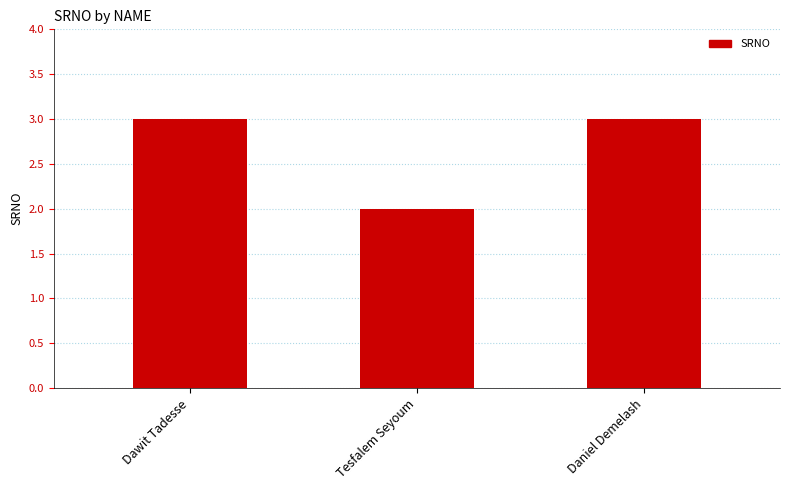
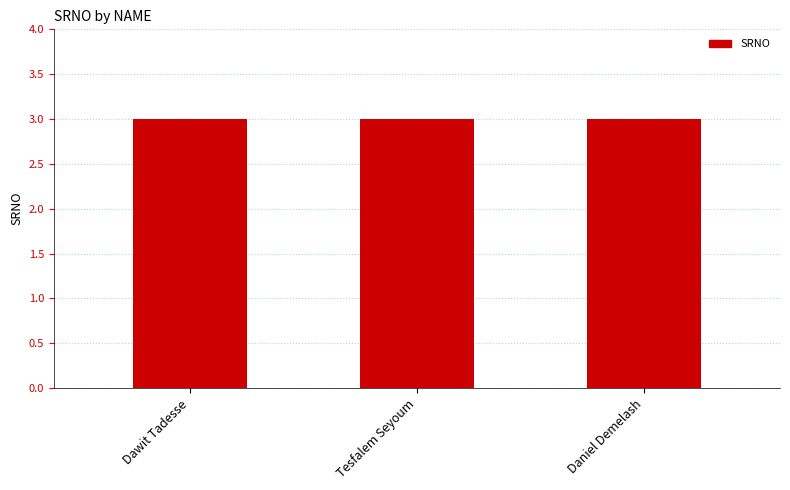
Tesfalem Seyoum: 2 -> 3
